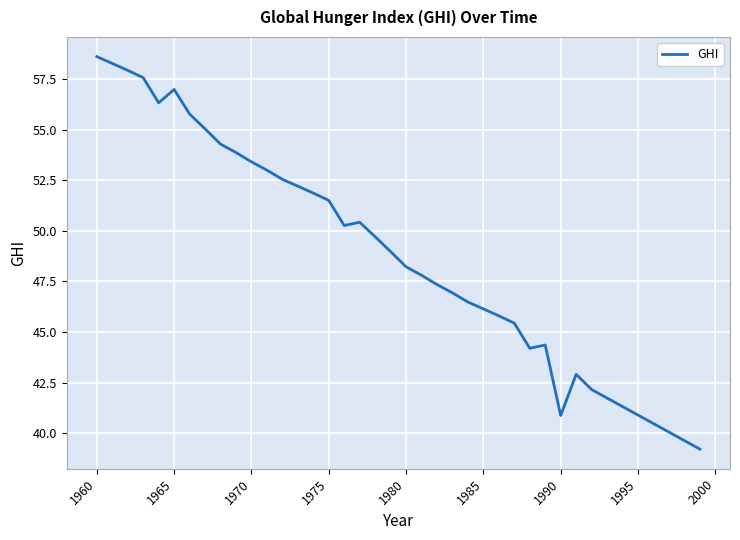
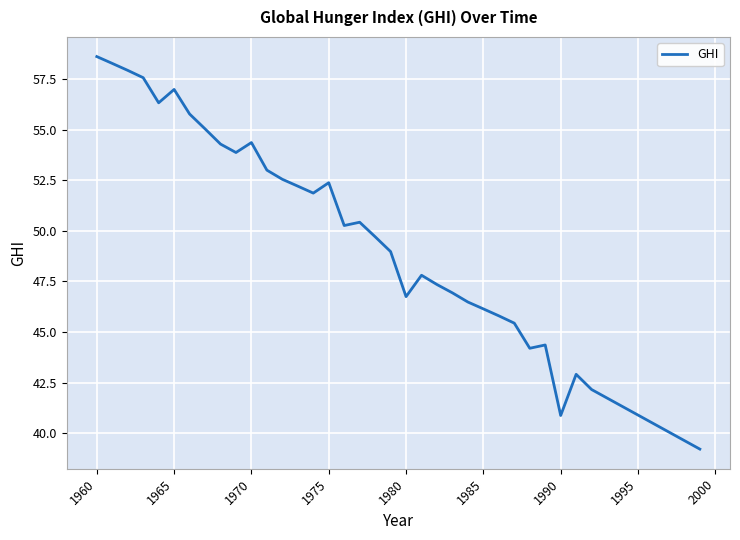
1970: 53.4 -> 54.4
1975: 51.5 -> 52.4
1980: 48.2 -> 46.7
